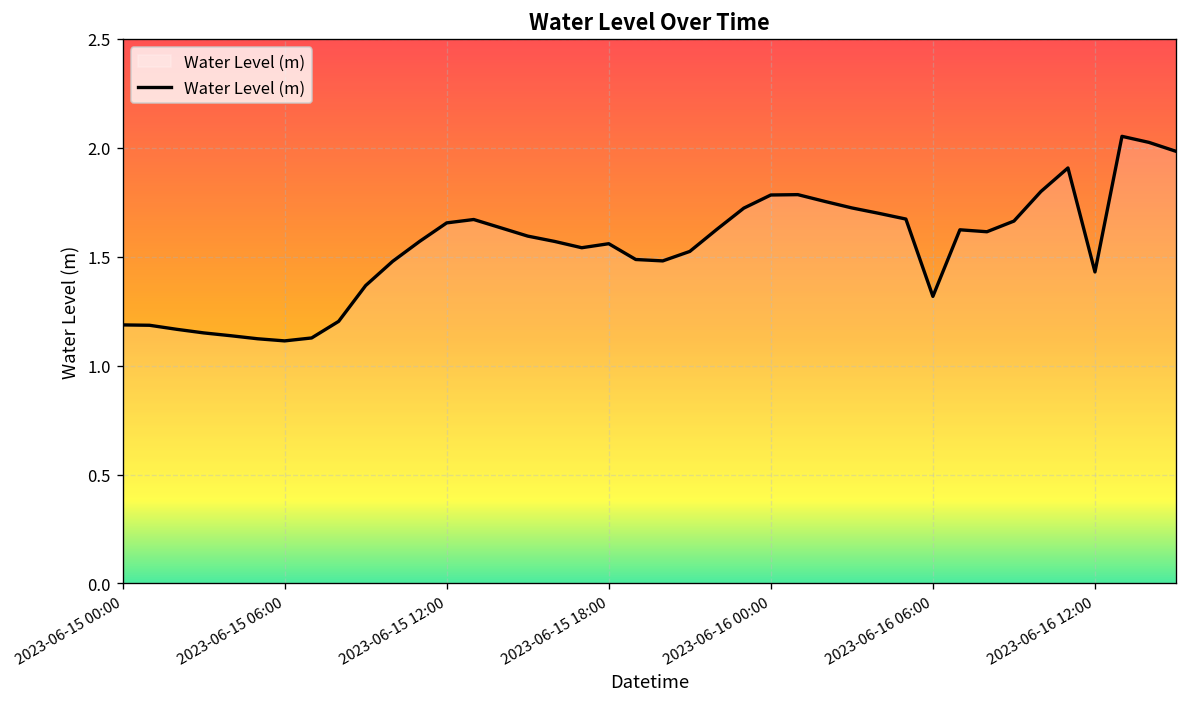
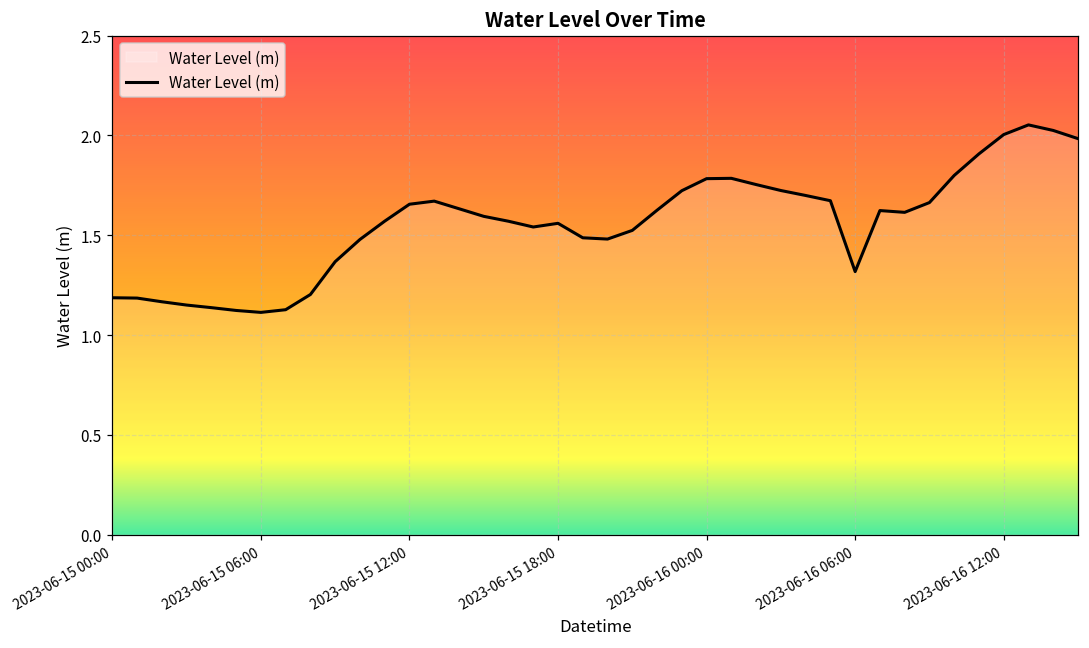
2023-06-16 12:00: 1.43 -> 2.00
